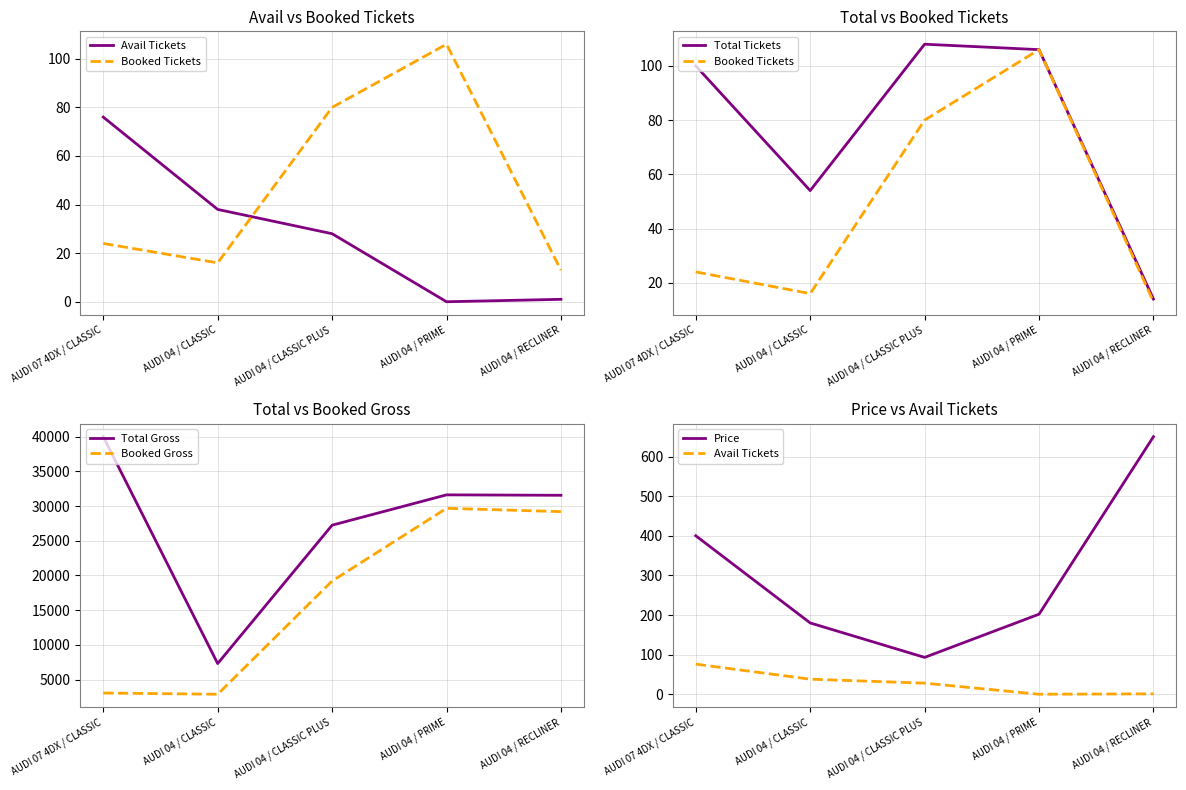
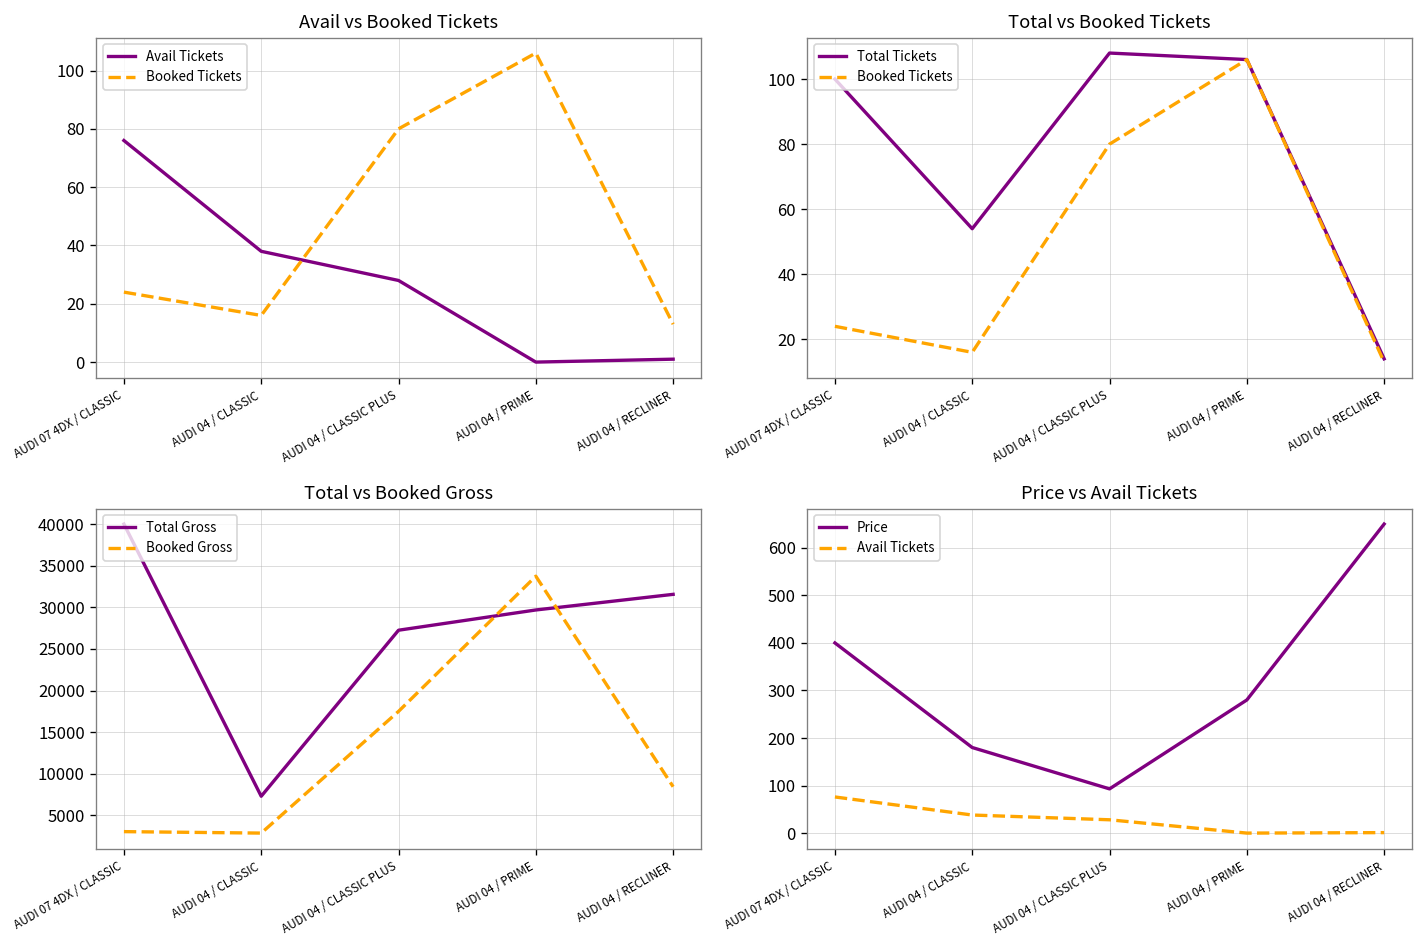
Total vs Booked Gross, Booked Gross, AUDI 04 / CLASSIC PLUS: 19000 -> 17000
Total vs Booked Gross, Total Gross, AUDI 04 / PRIME: 32000 -> 30000
Total vs Booked Gross, Booked Gross, AUDI 04 / PRIME: 30000 -> 34000
Total vs Booked Gross, Booked Gross, AUDI 04 / RECLINER: 29000 -> 8000
Price vs Avail Tickets, Price, AUDI 04 / PRIME: 200 -> 280
